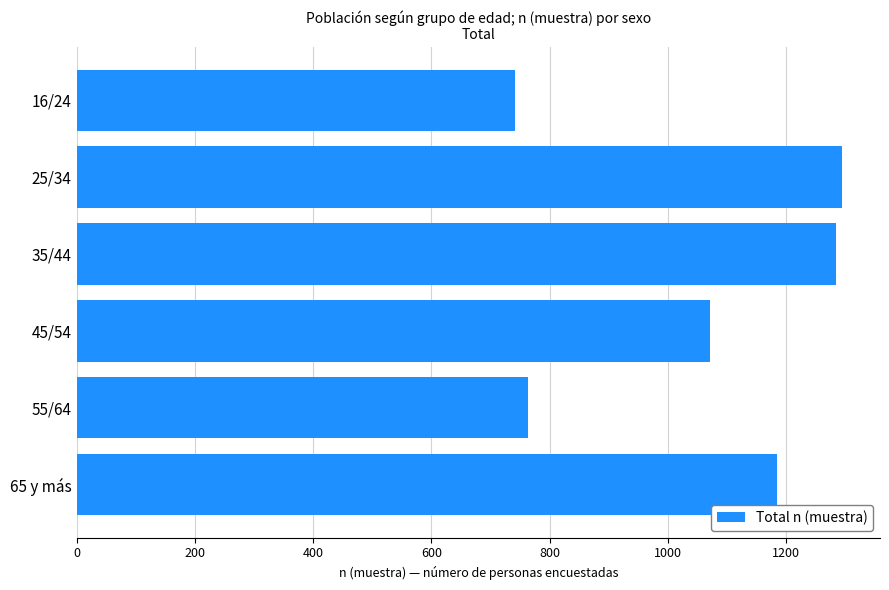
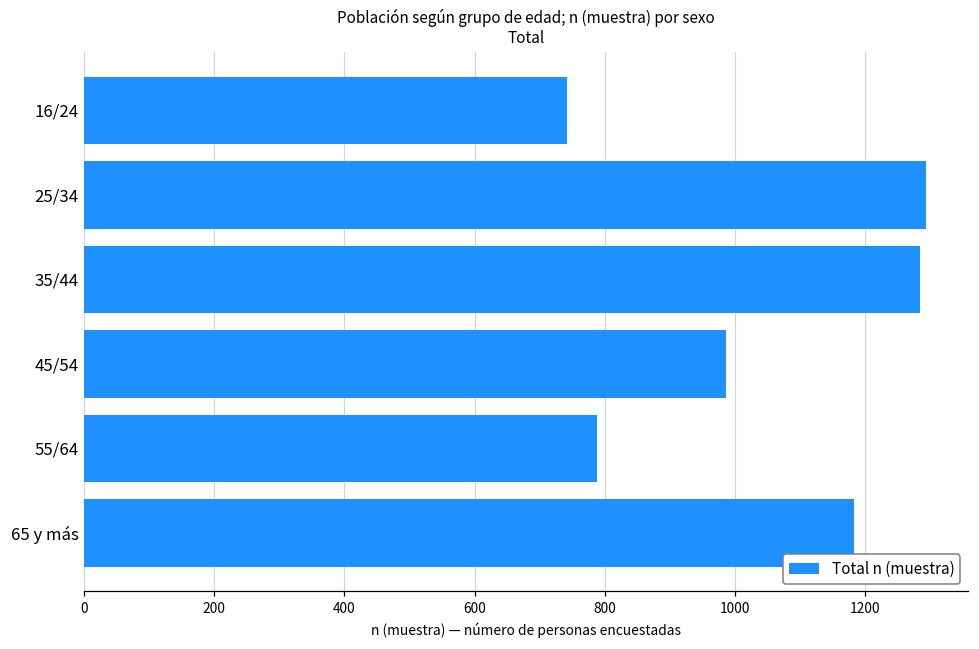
45/54: 1070 -> 990
55/64: 760 -> 790
